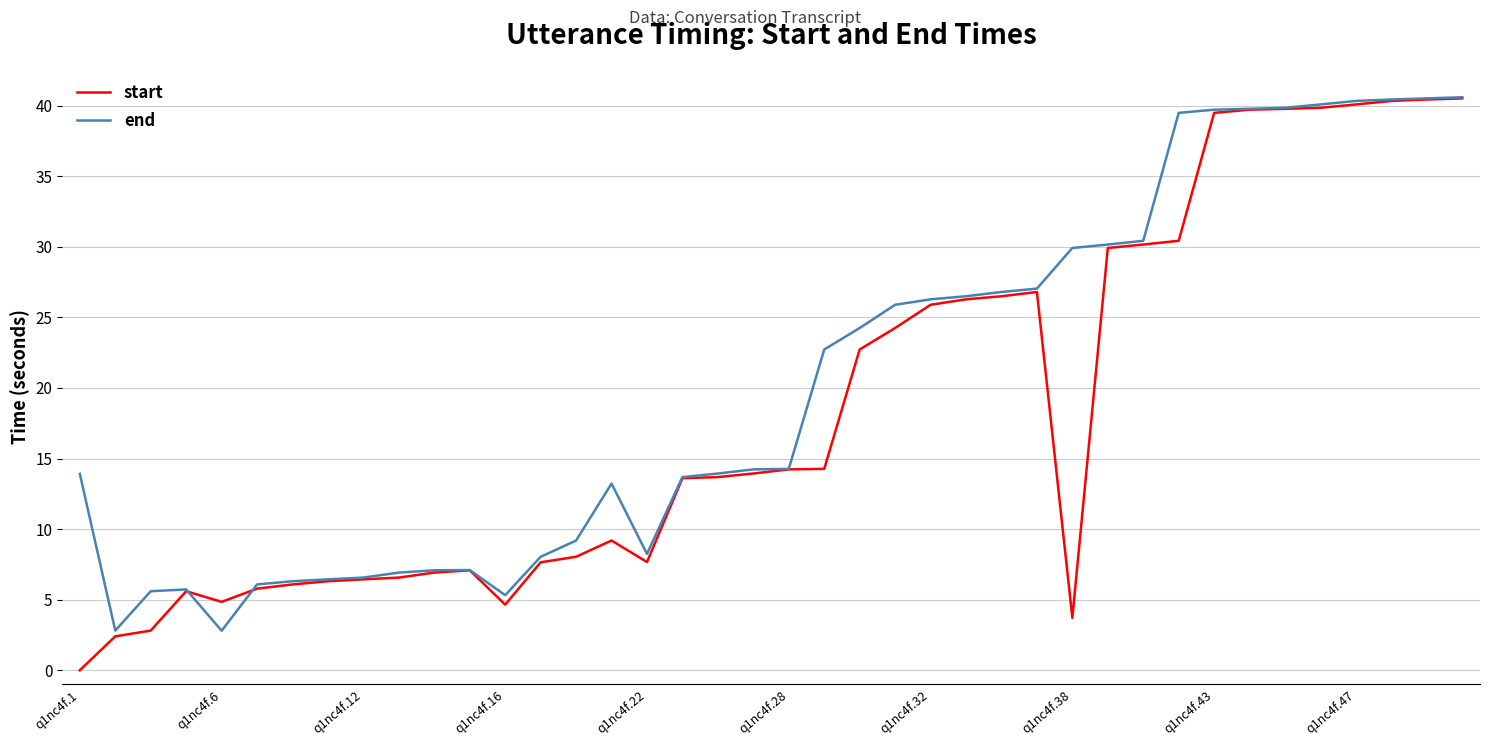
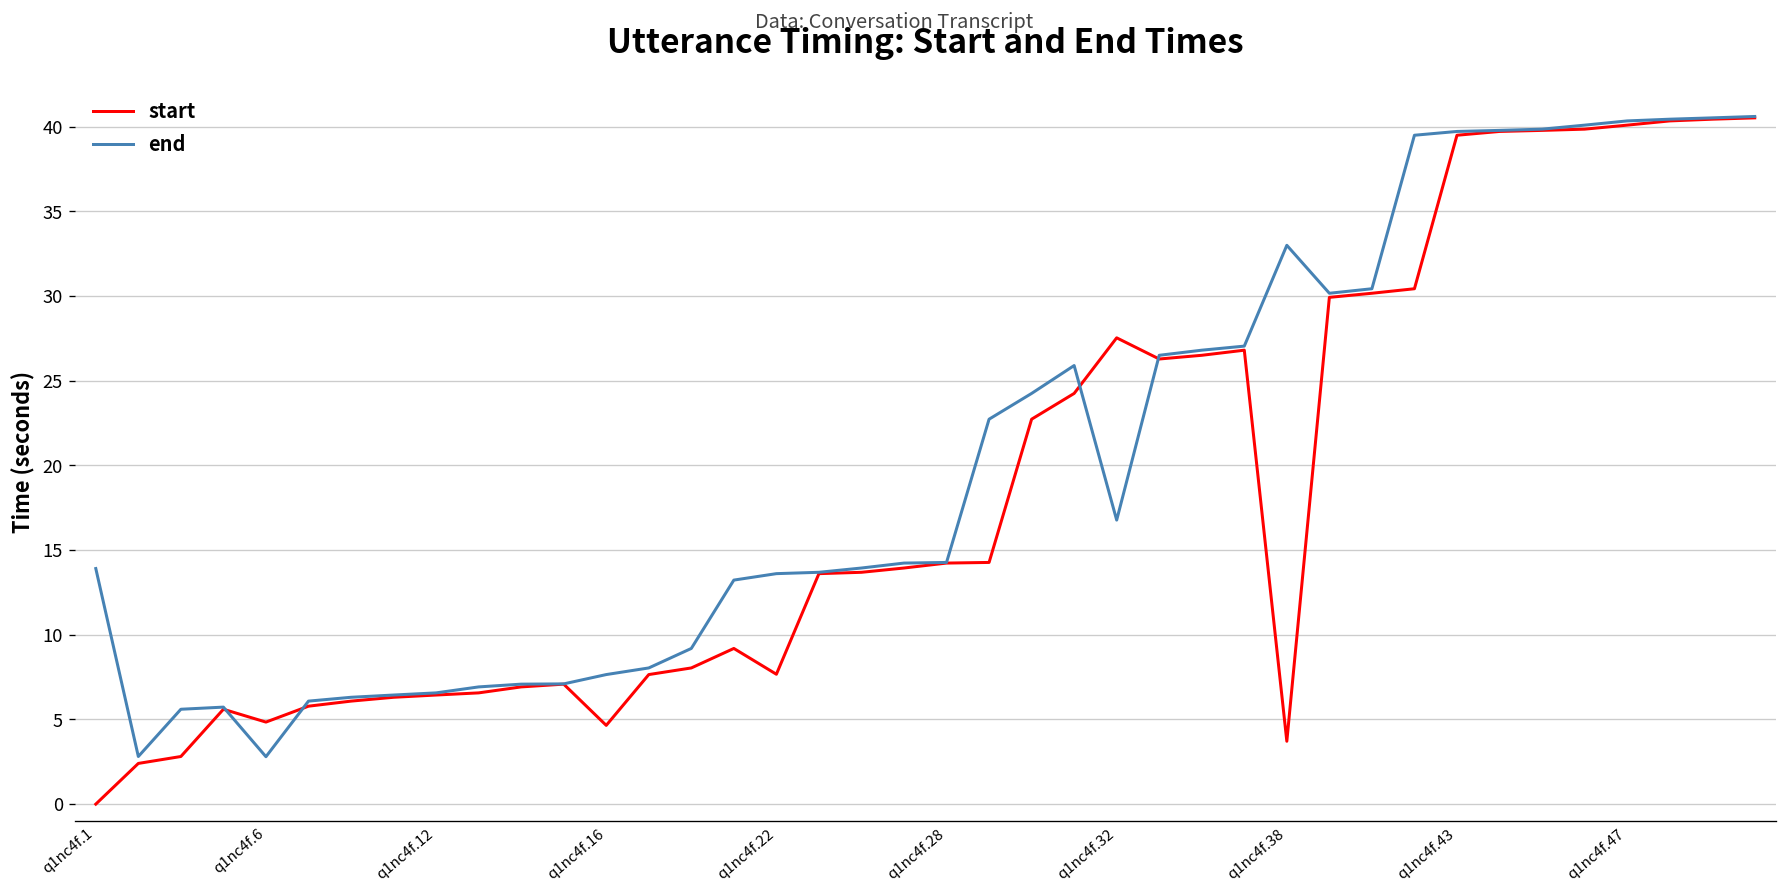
end, q1nc4f.16: 5.3 -> 7.6
end, q1nc4f.22: 8.2 -> 13.6
start, q1nc4f.32: 25.9 -> 27.5
end, q1nc4f.32: 26.3 -> 16.8
end, q1nc4f.38: 29.9 -> 33.0
